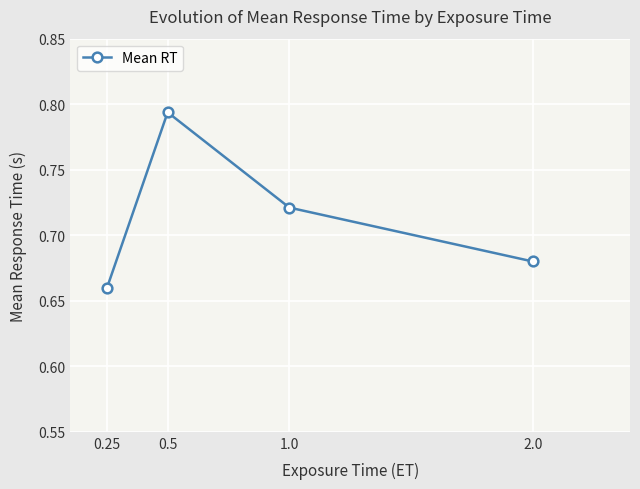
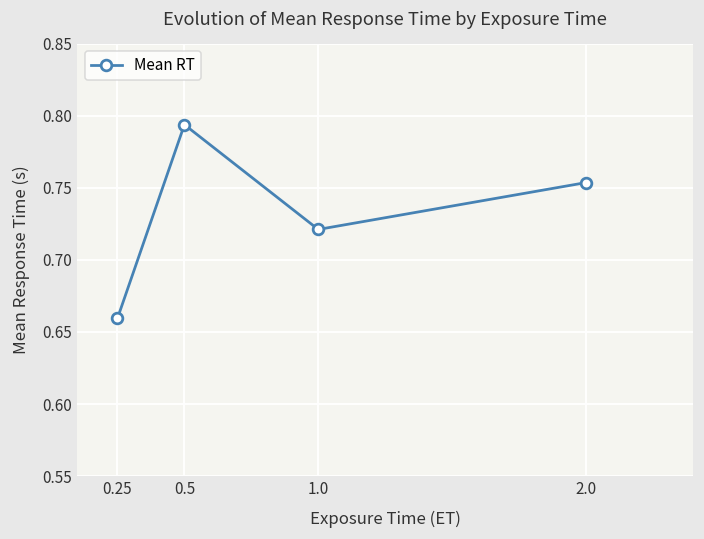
2.0: 0.680 -> 0.754
